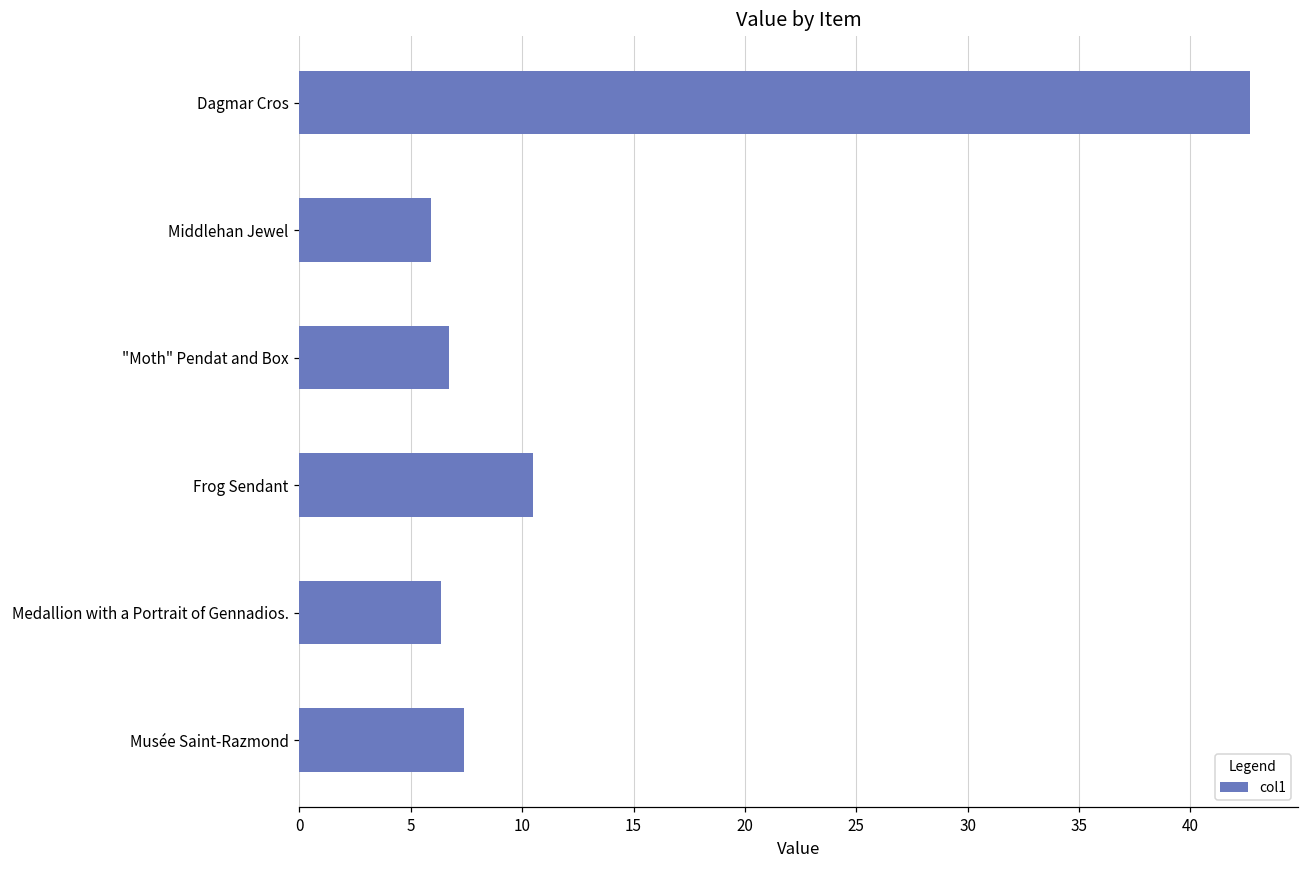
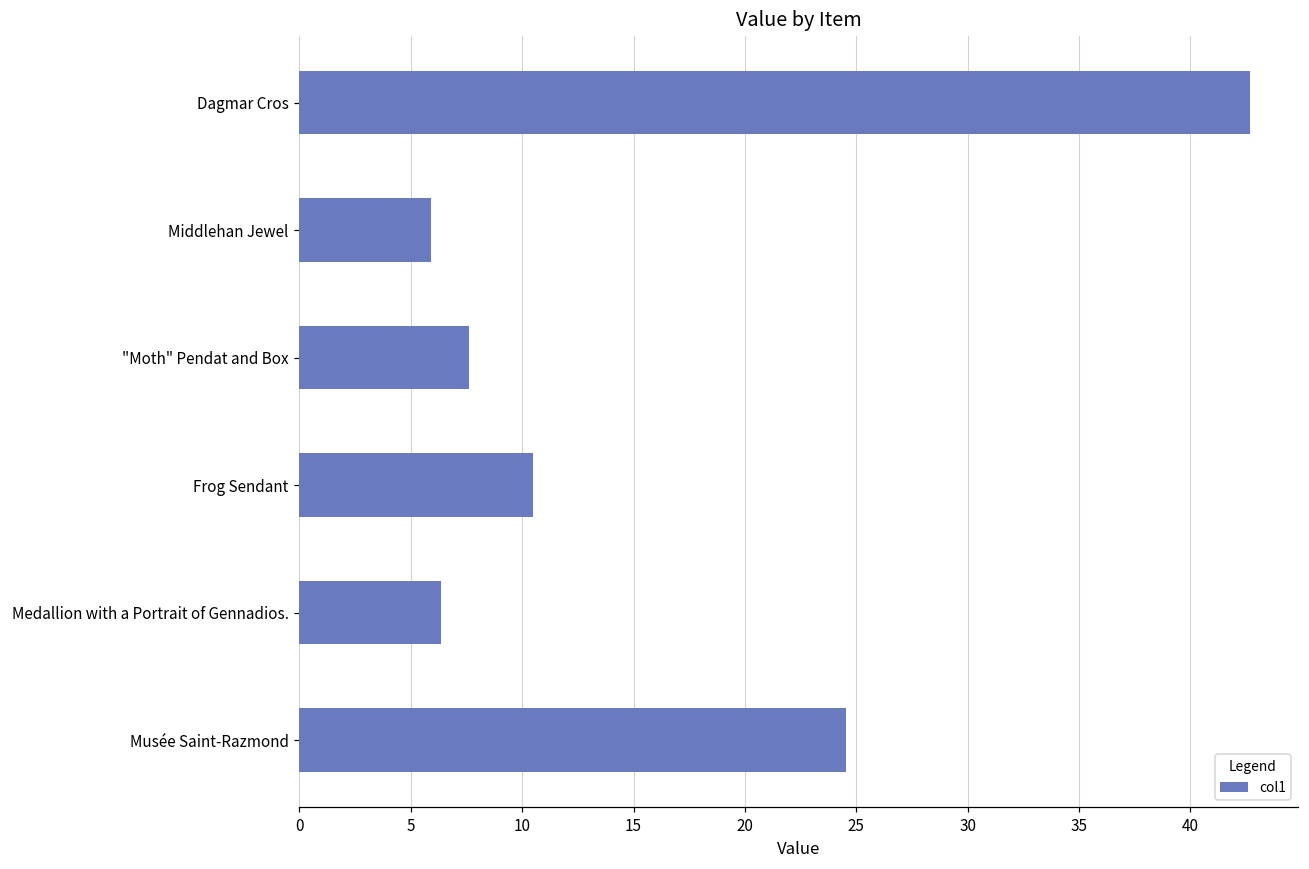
"Moth" Pendat and Box: 6.7 -> 7.6
Musée Saint-Razmond: 7.4 -> 24.5
